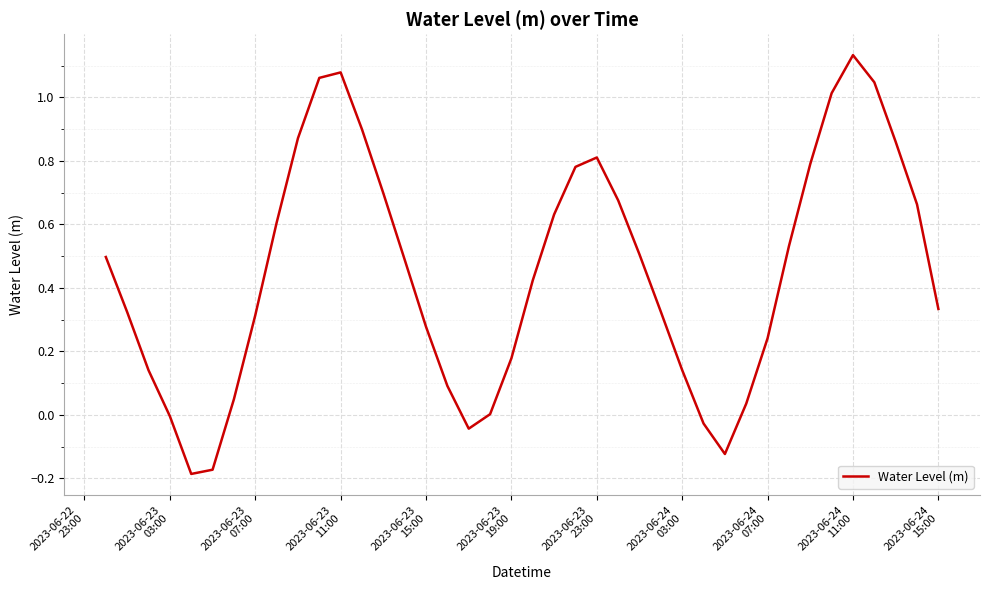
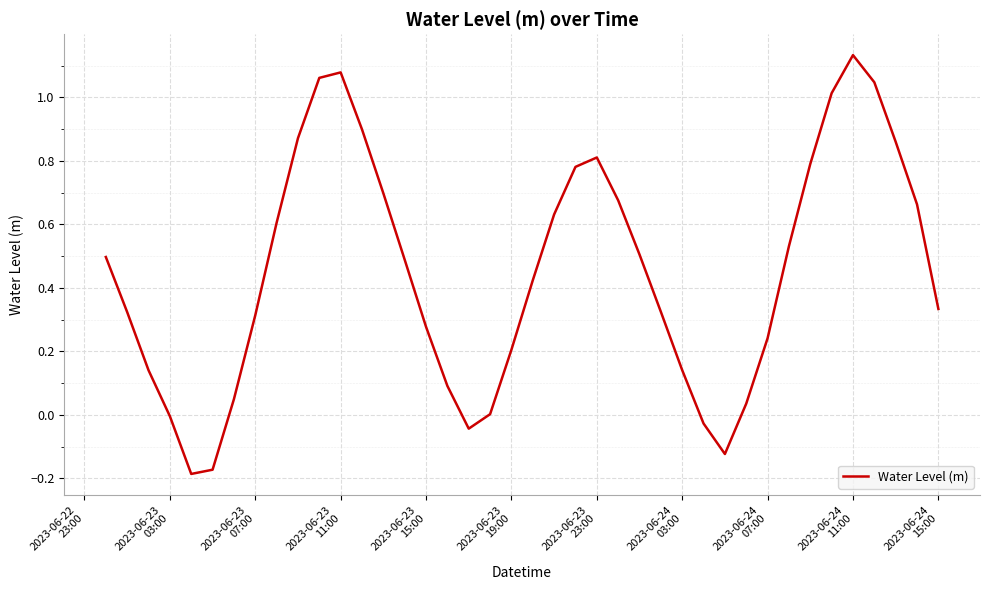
2023-06-23 19:00: 0.18 -> 0.21
